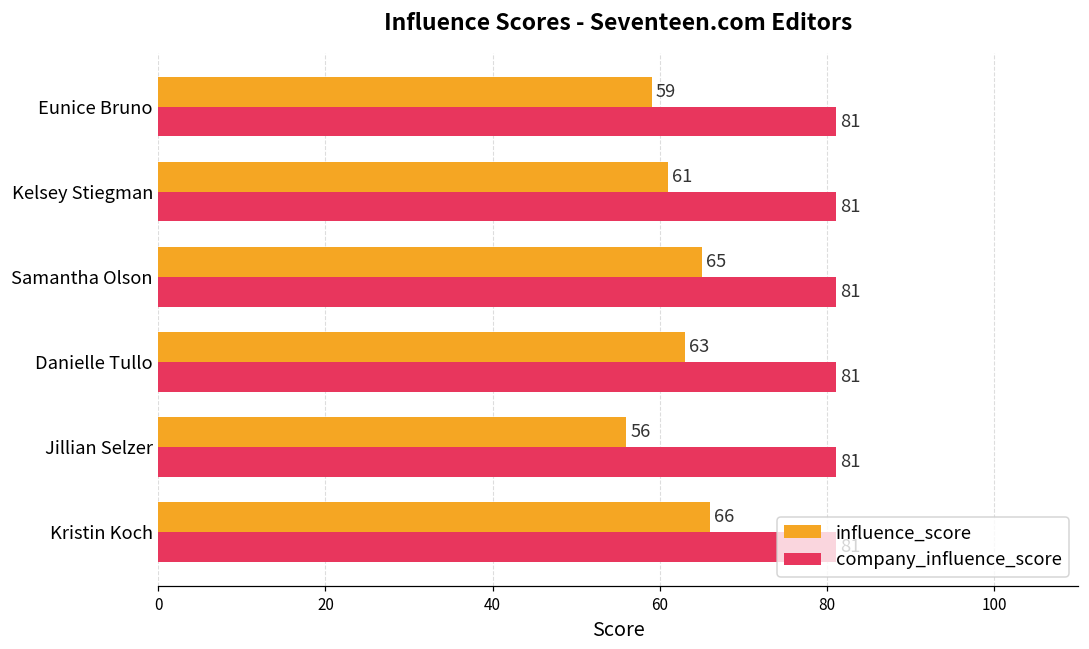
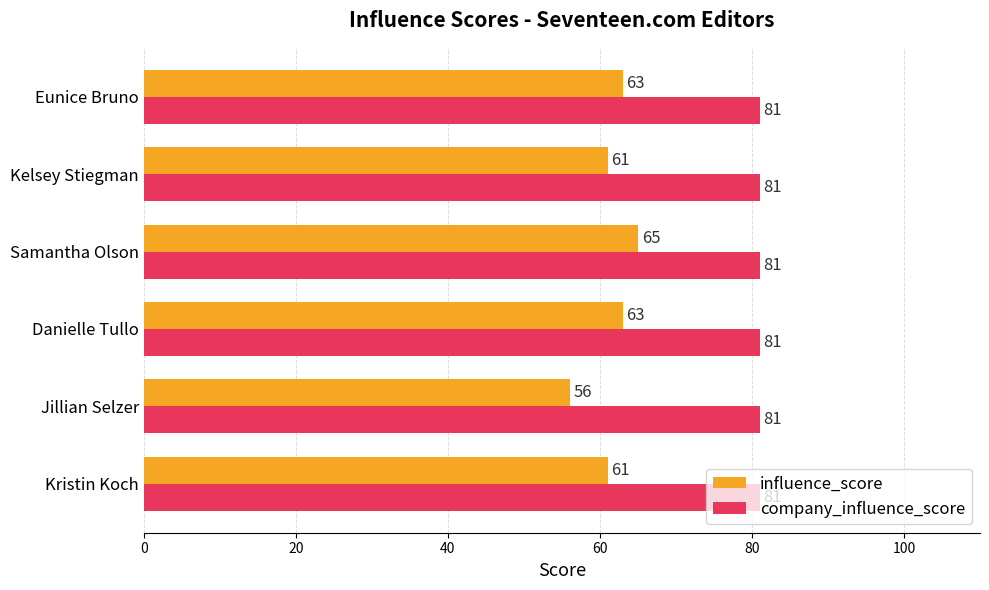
influence_score, Eunice Bruno: 59 -> 63
influence_score, Kristin Koch: 66 -> 61
